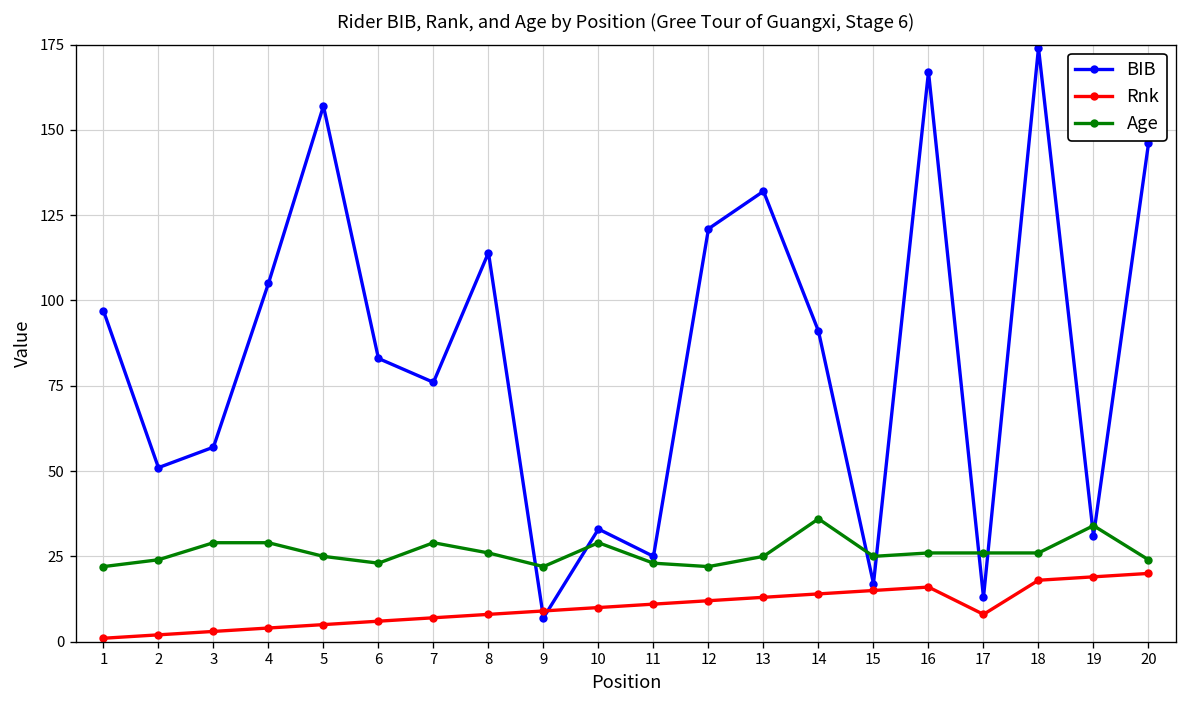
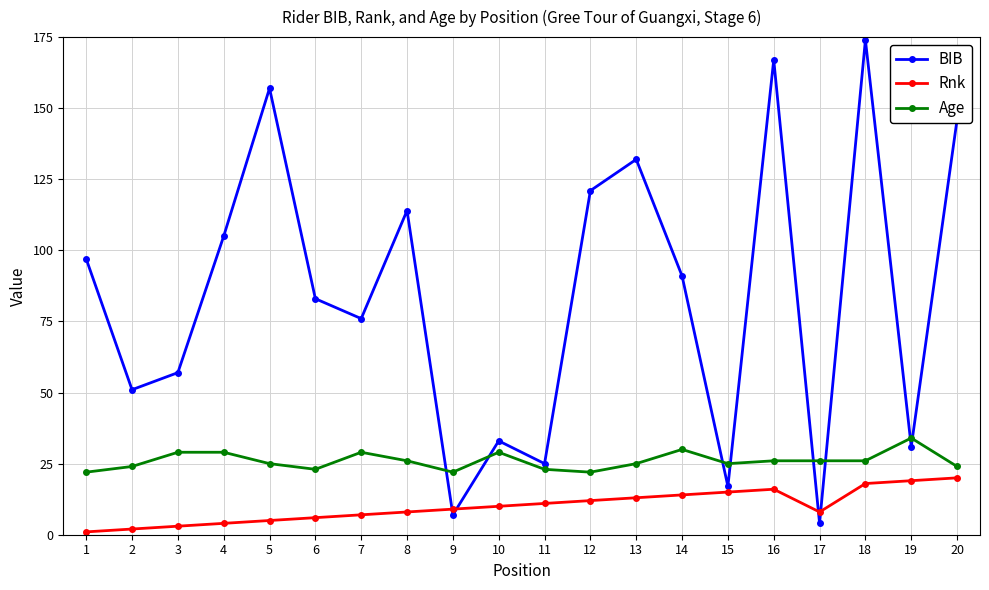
Age, 14: 36 -> 30
BIB, 17: 13 -> 4
